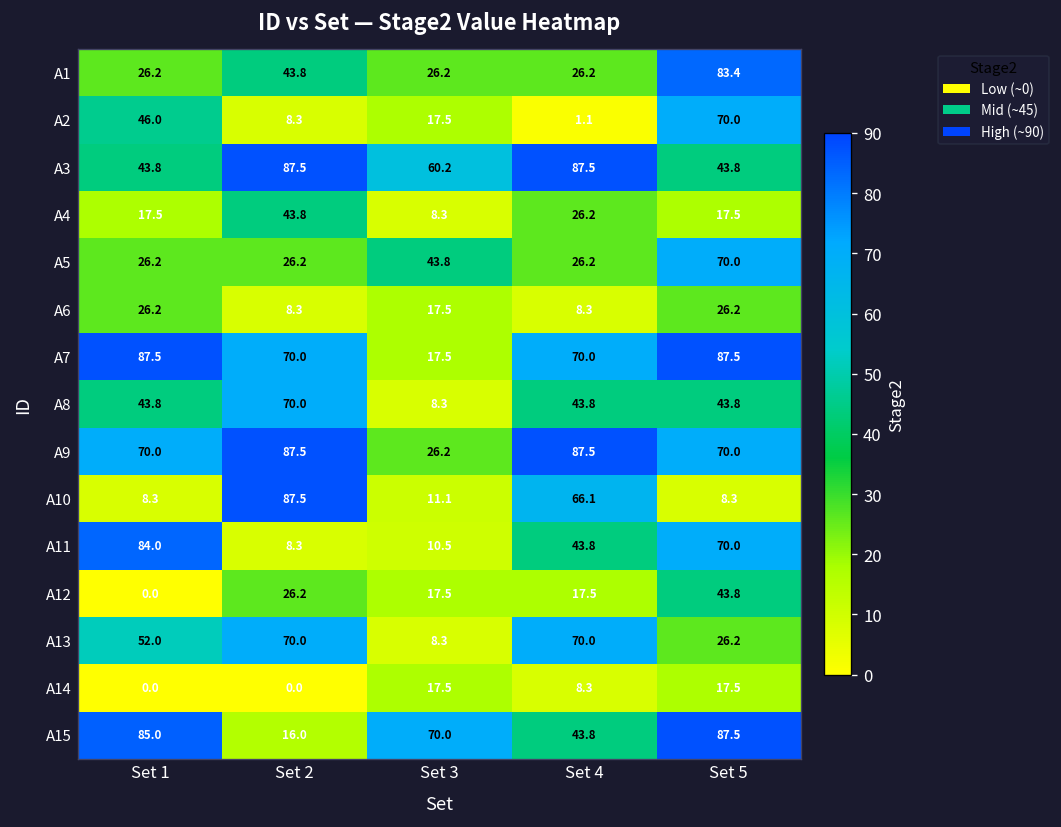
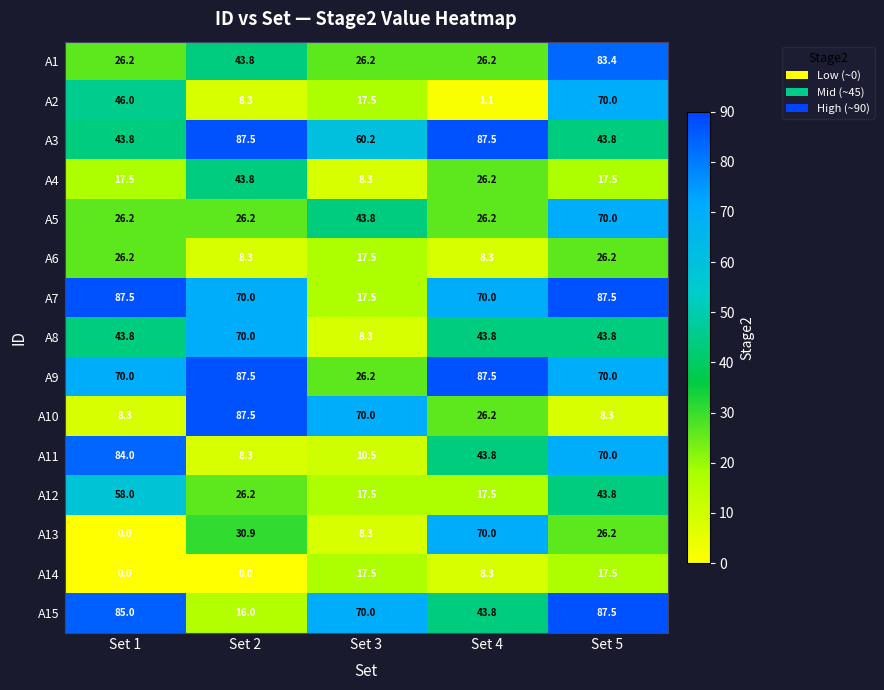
A10, Set 3: 11.1 -> 70.0
A10, Set 4: 66.1 -> 26.2
A12, Set 1: 0.0 -> 58.0
A13, Set 1: 52.0 -> 0.0
A13, Set 2: 70.0 -> 30.9
